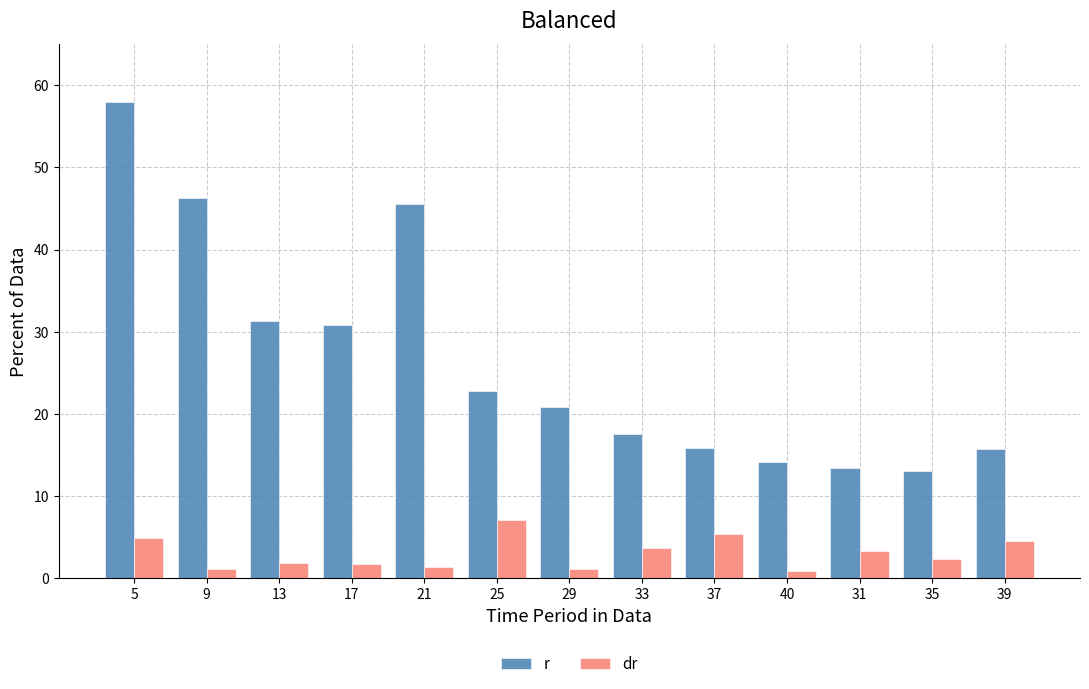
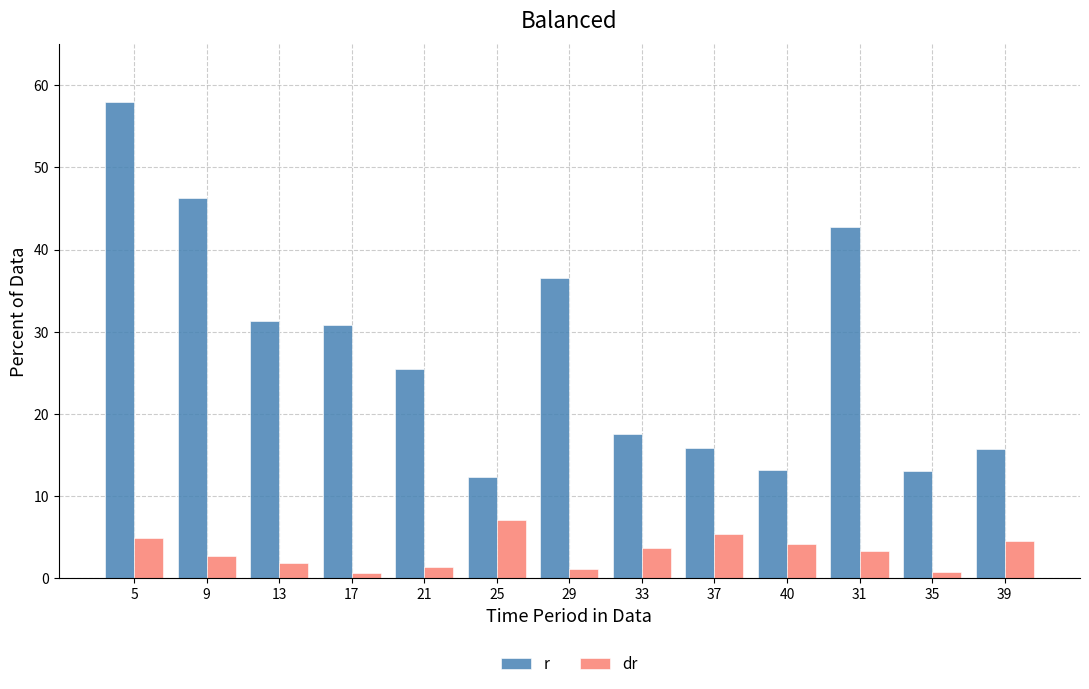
dr, 9: 1 -> 3
dr, 17: 2 -> 1
r, 21: 46 -> 26
r, 25: 23 -> 12
r, 29: 21 -> 37
r, 40: 14 -> 13
dr, 40: 1 -> 4
r, 31: 13 -> 43
dr, 35: 2 -> 1
